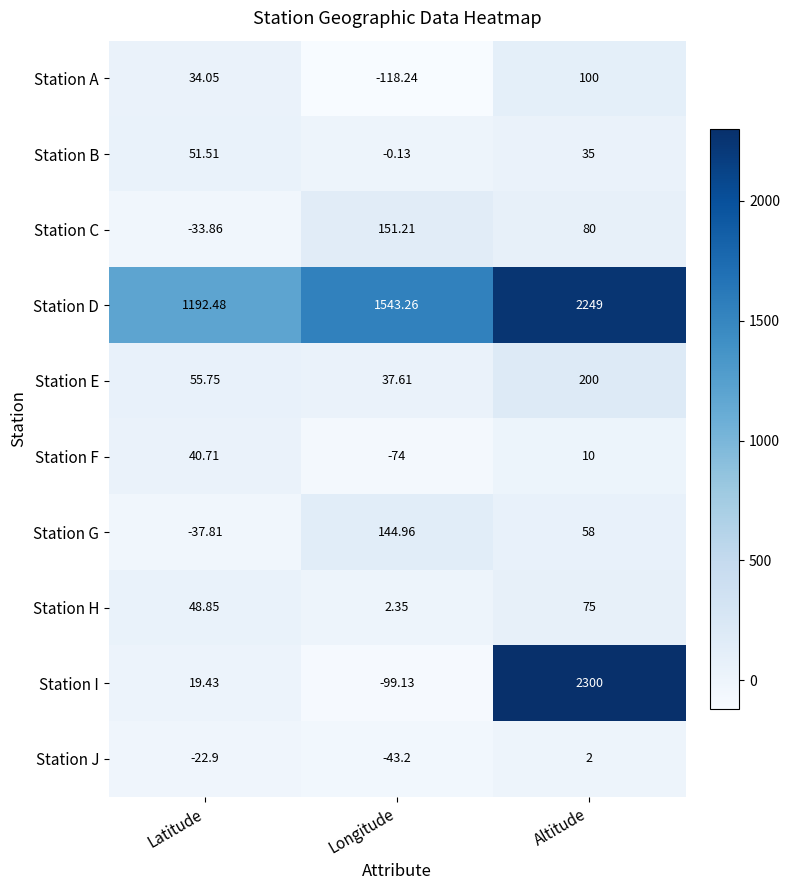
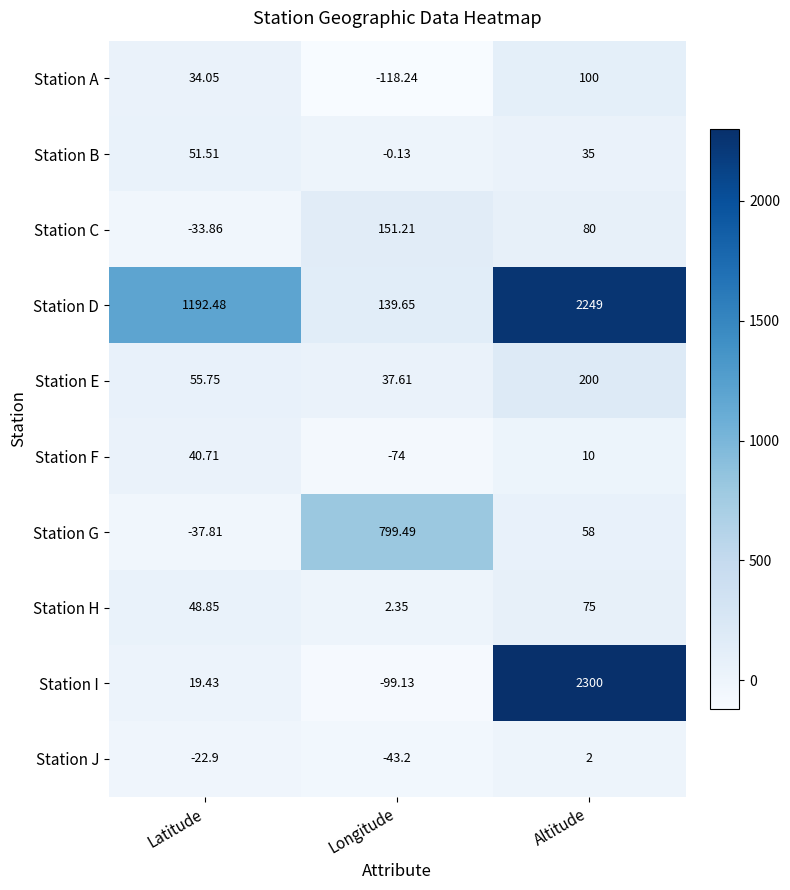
Station D, Longitude: 1543.26 -> 139.65
Station G, Longitude: 144.96 -> 799.49
